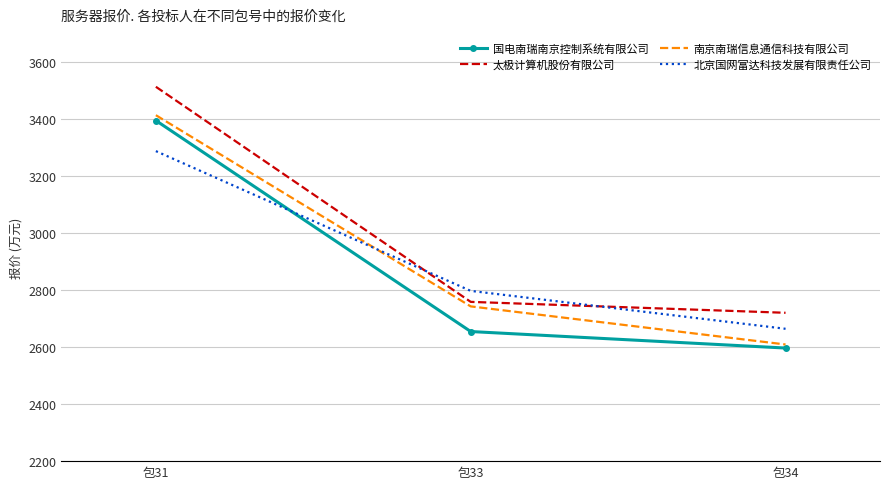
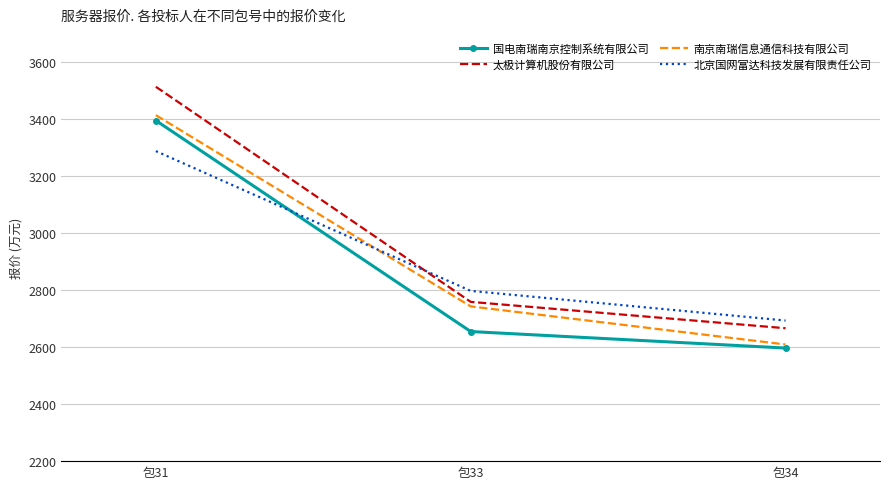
太极计算机股份有限公司, 包34: 2720 -> 2670
北京国网富达科技发展有限责任公司, 包34: 2660 -> 2690
